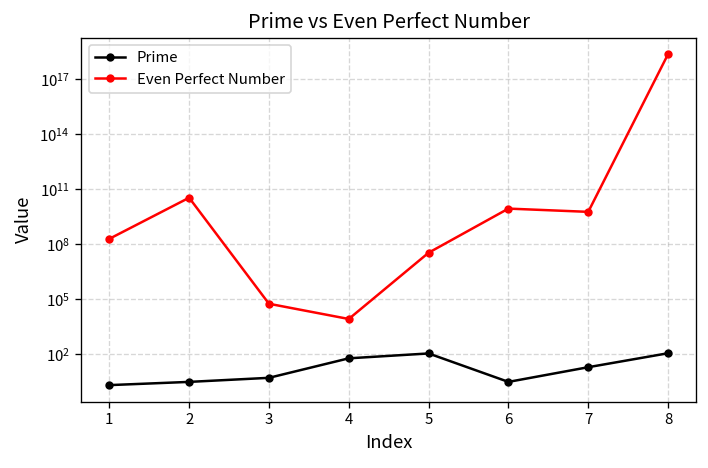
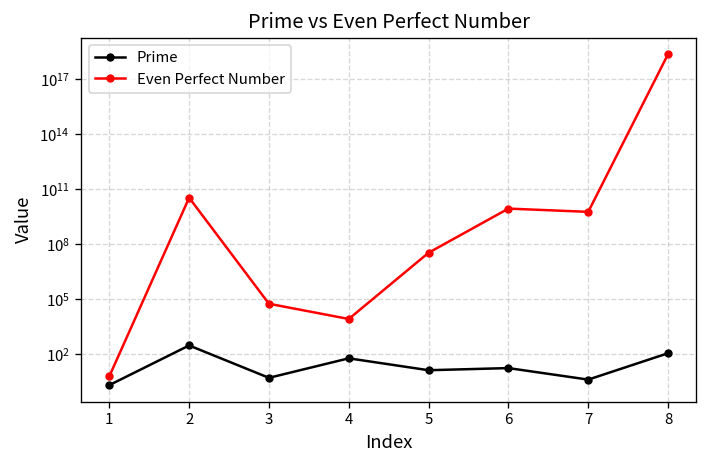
Even Perfect Number, 1: 200000000 -> 6
Prime, 2: 3 -> 300
Prime, 5: 100 -> 10
Prime, 6: 3 -> 20
Prime, 7: 20 -> 4
